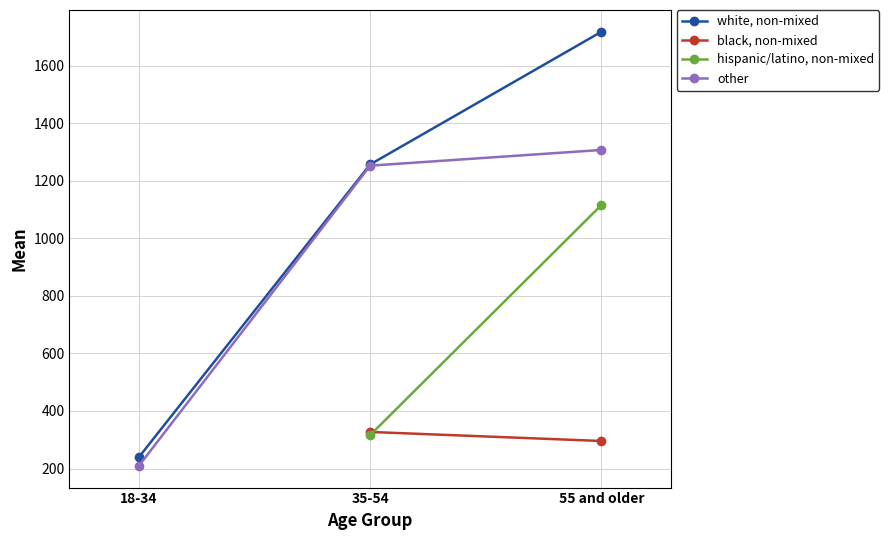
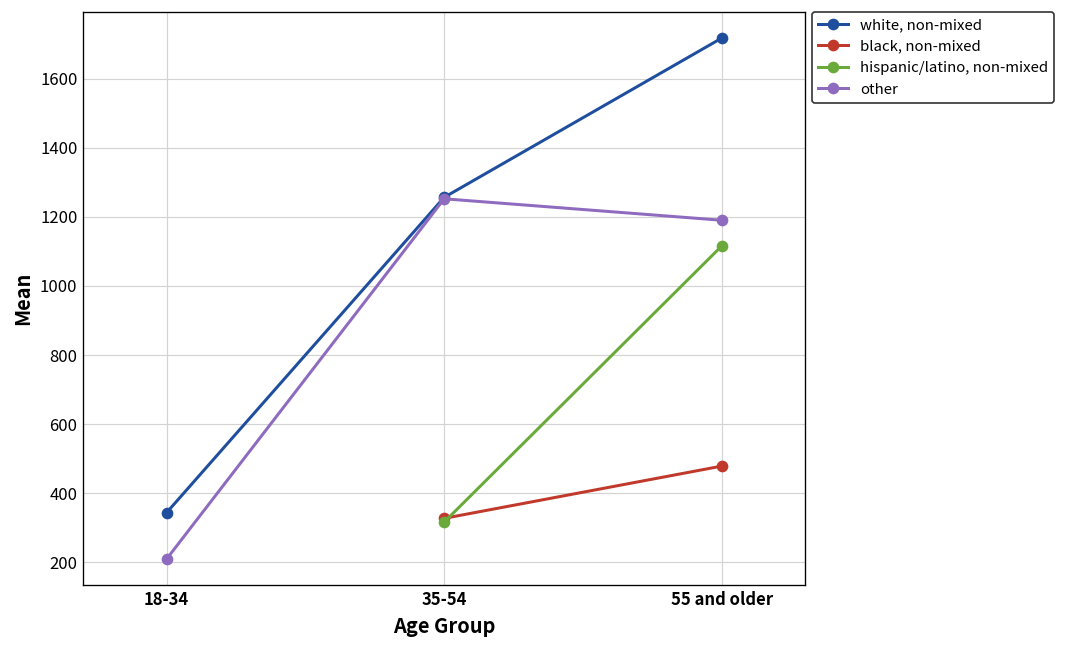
white, non-mixed, 18-34: 240 -> 340
black, non-mixed, 55 and older: 300 -> 480
other, 55 and older: 1310 -> 1190
